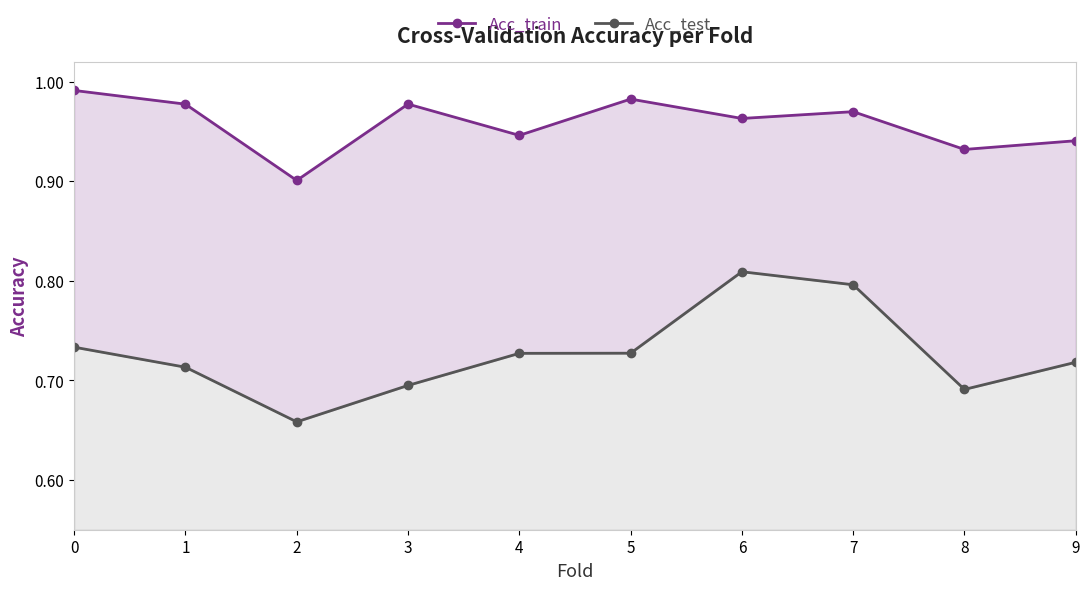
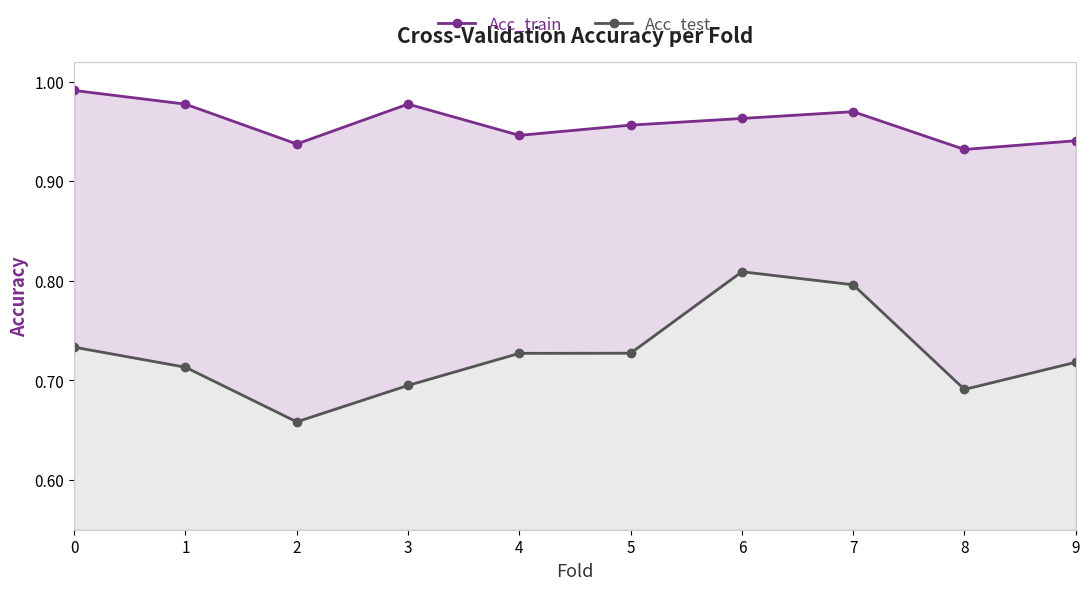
Acc_train, 2: 0.90 -> 0.94
Acc_train, 5: 0.98 -> 0.96
